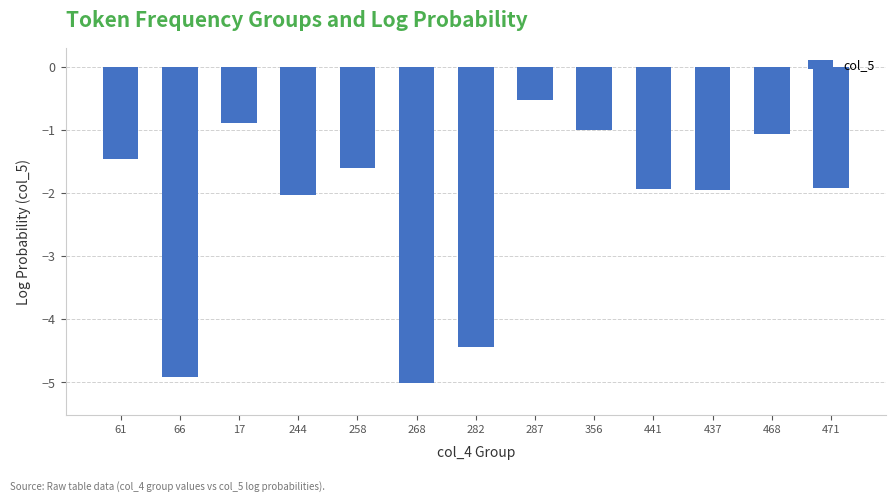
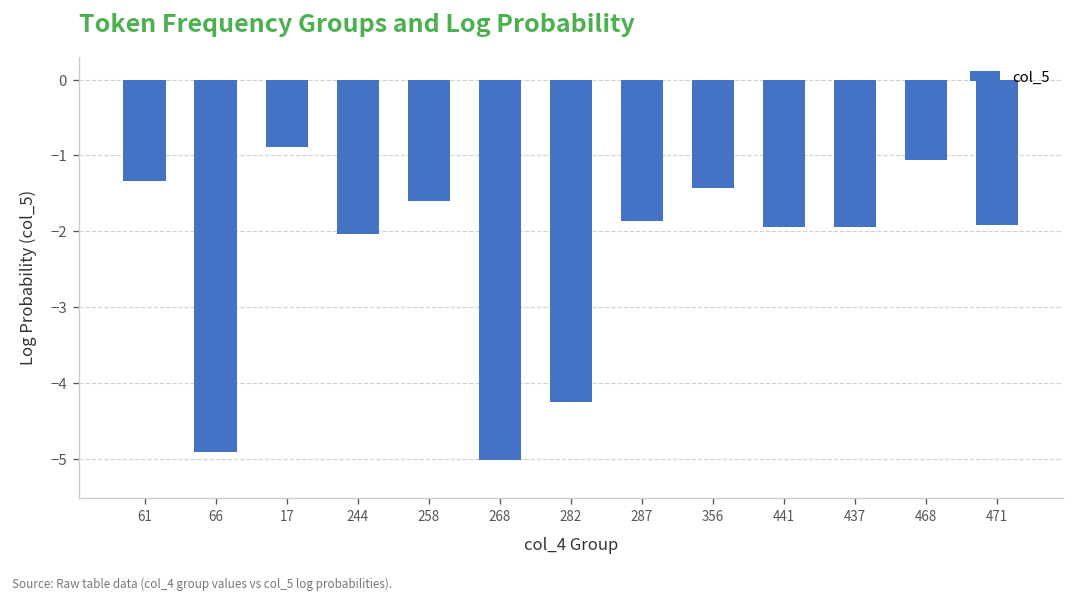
61: -1.5 -> -1.3
282: -4.4 -> -4.3
287: -0.5 -> -1.9
356: -1.0 -> -1.4
